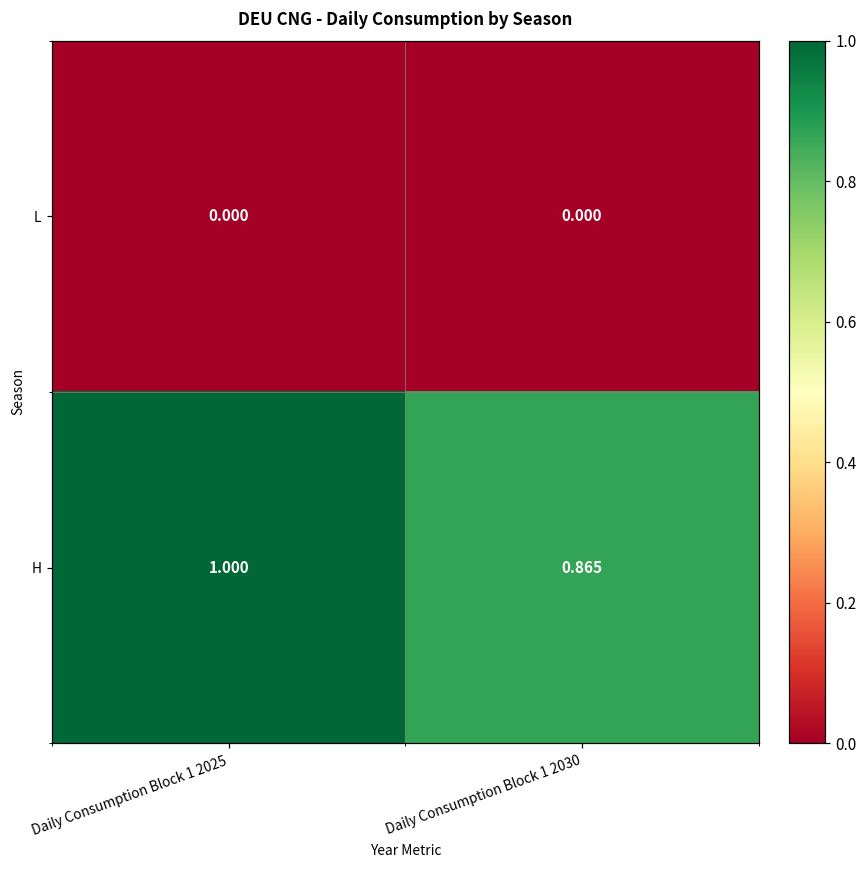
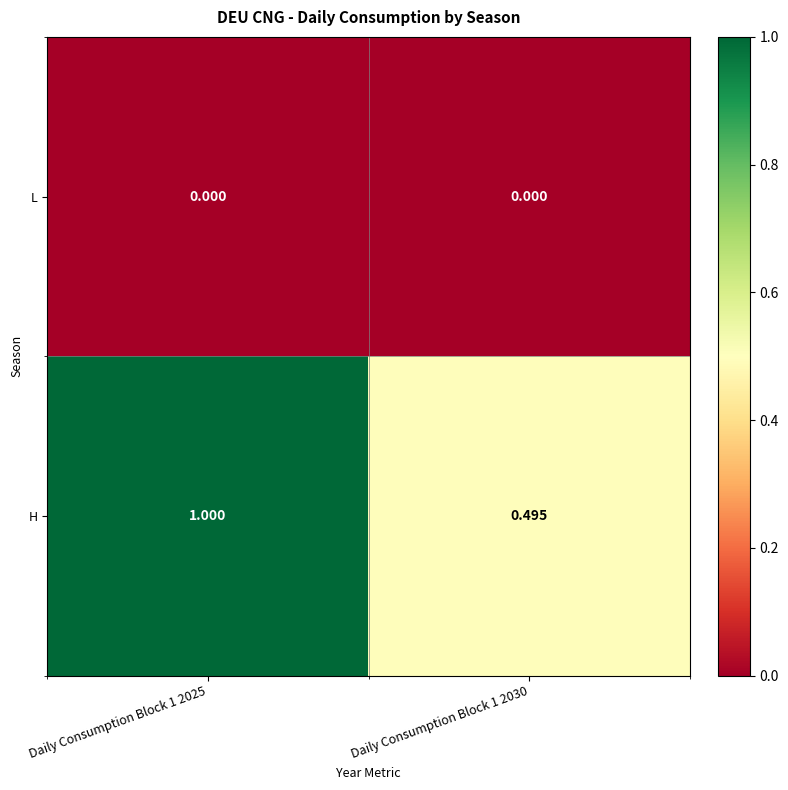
H, Daily Consumption Block 1 2030: 0.865 -> 0.495
